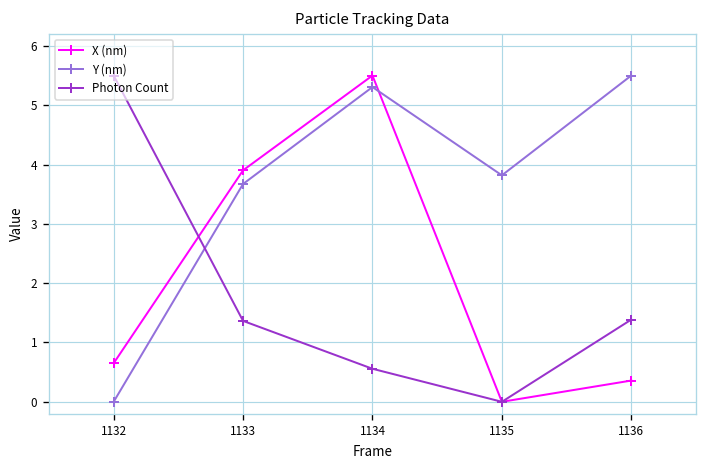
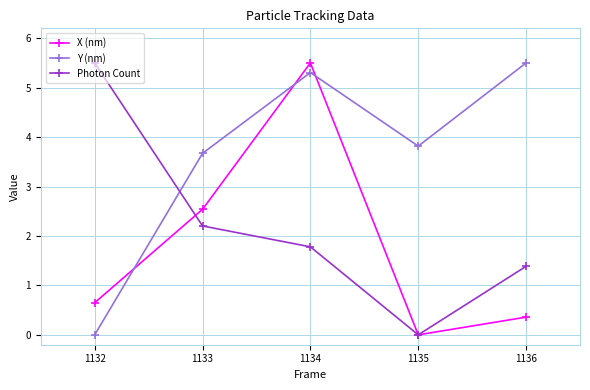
X (nm), 1133: 3.9 -> 2.5
Photon Count, 1133: 1.4 -> 2.2
Photon Count, 1134: 0.6 -> 1.8
